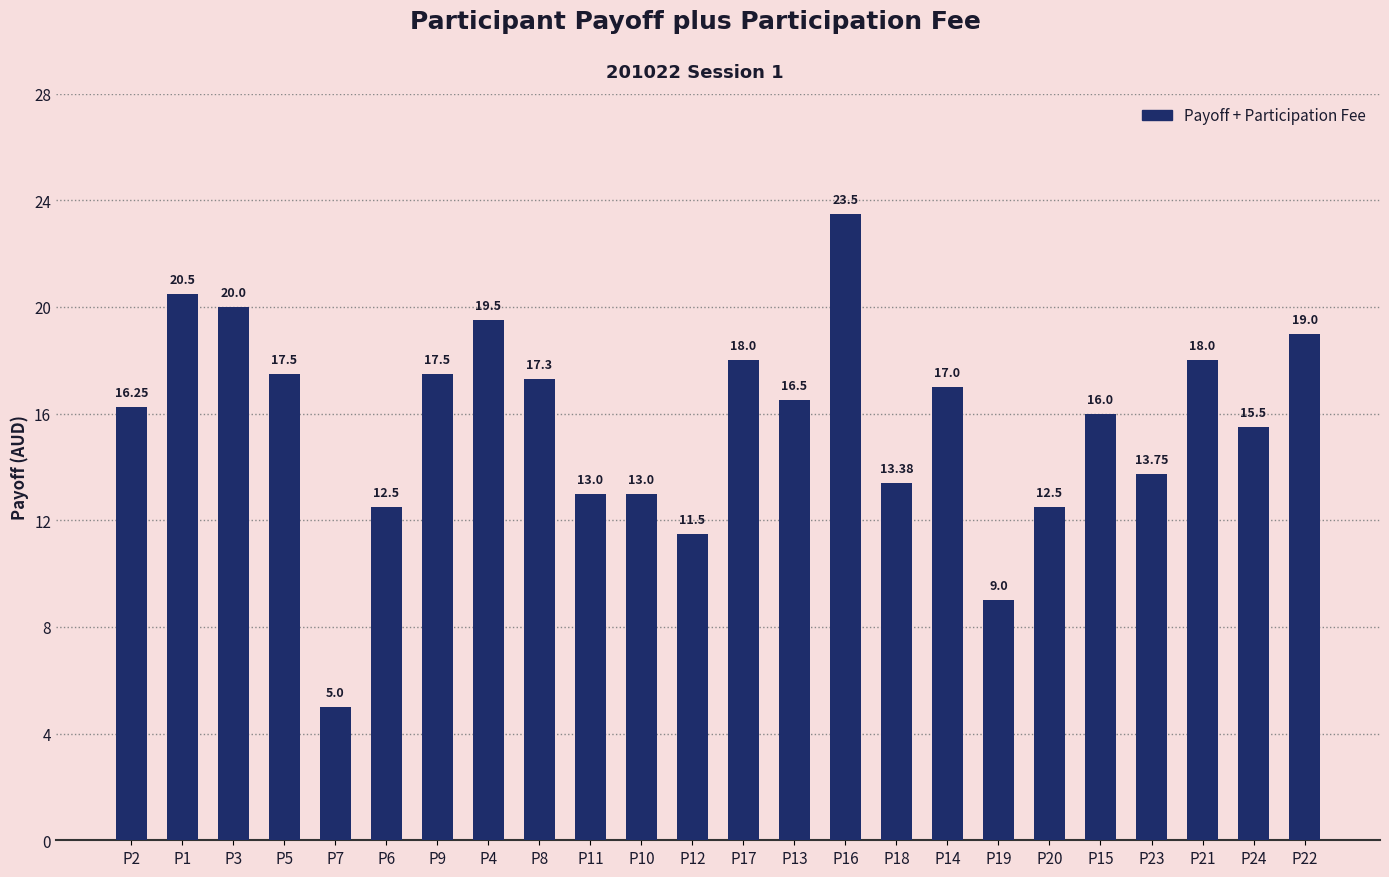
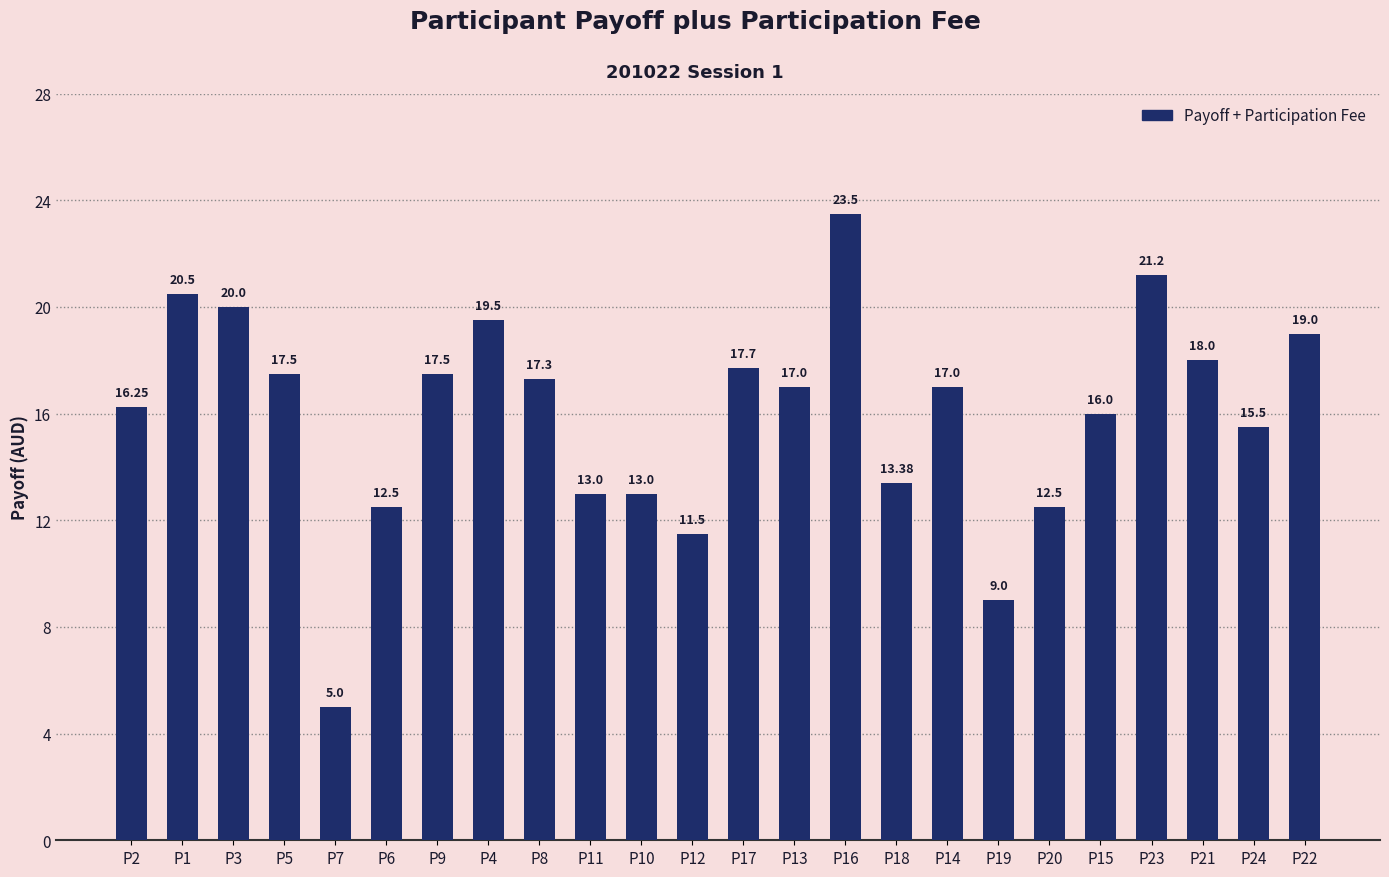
P17: 18.0 -> 17.7
P13: 16.5 -> 17.0
P23: 13.75 -> 21.2
